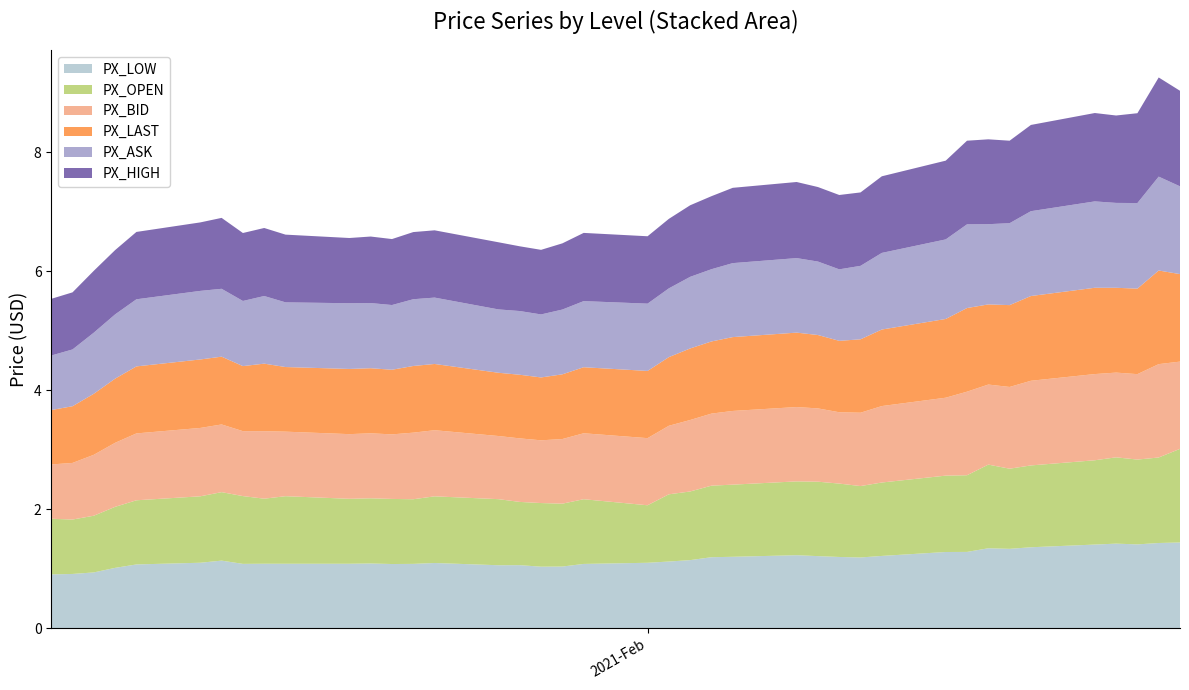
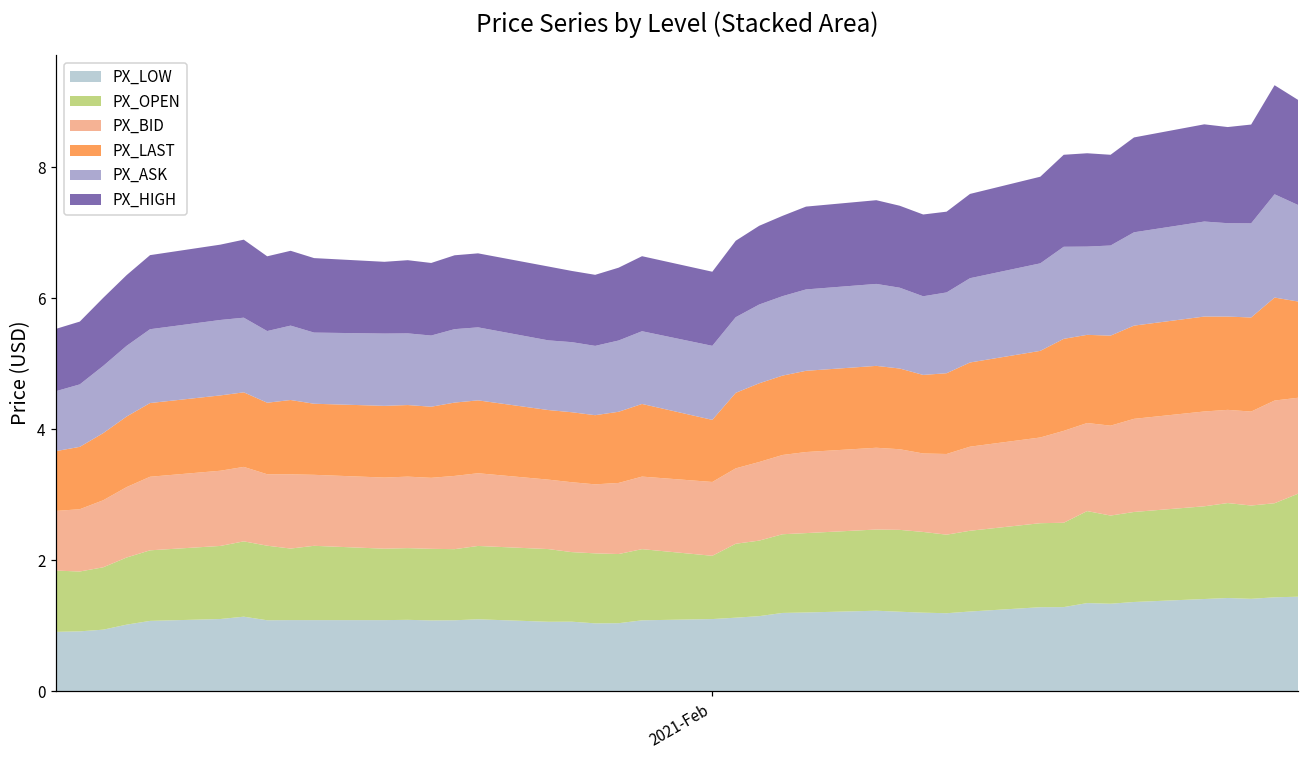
PX_LAST, 2021-Feb: 1.1 -> 0.9
